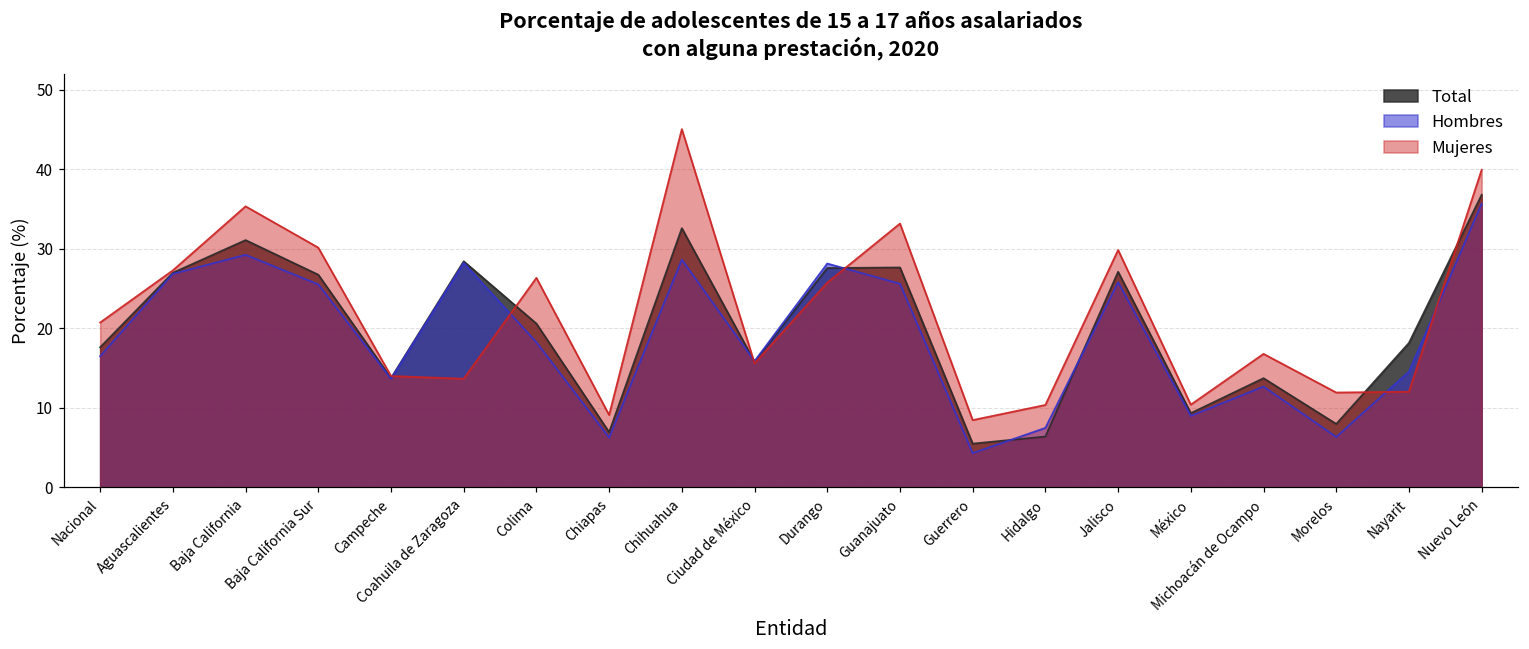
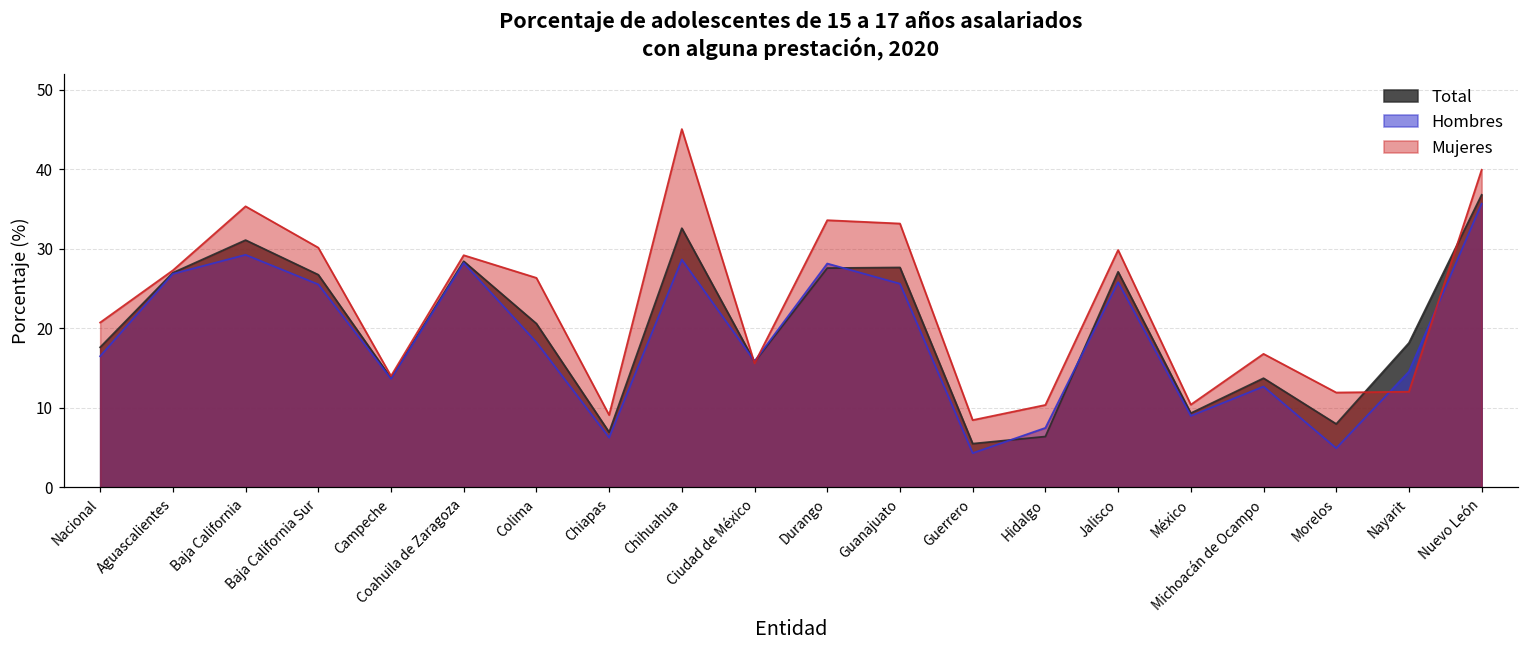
Mujeres, Coahuila de Zaragoza: 14 -> 29
Mujeres, Durango: 26 -> 34
Hombres, Morelos: 6 -> 5
